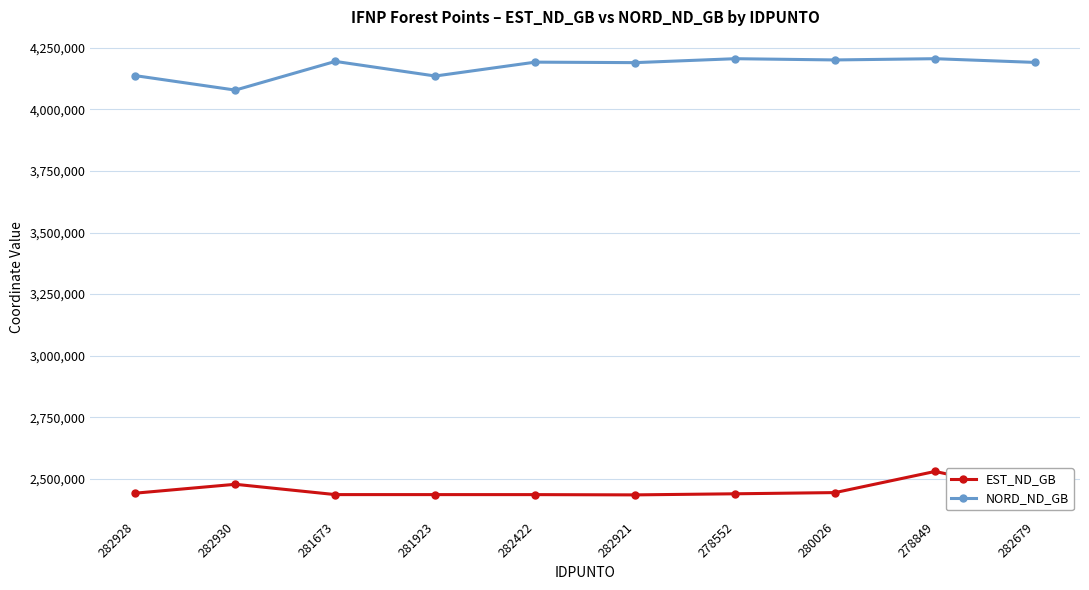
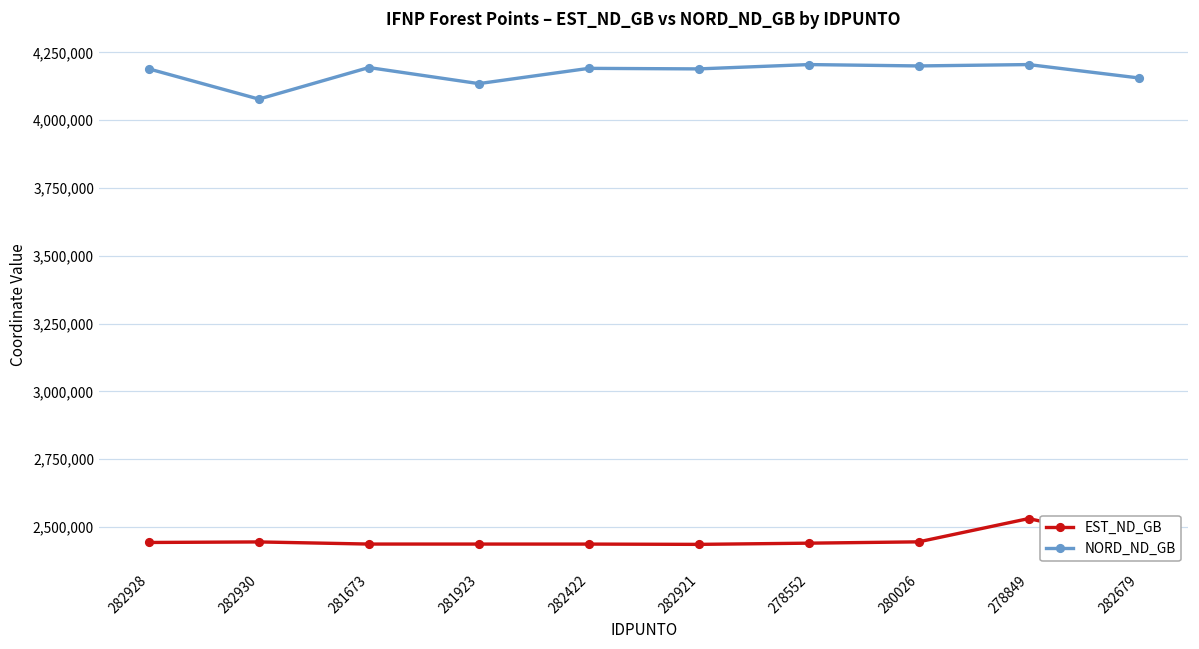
NORD_ND_GB, 282928: 4,140,000 -> 4,190,000
EST_ND_GB, 282930: 2,480,000 -> 2,440,000
NORD_ND_GB, 282679: 4,190,000 -> 4,160,000
